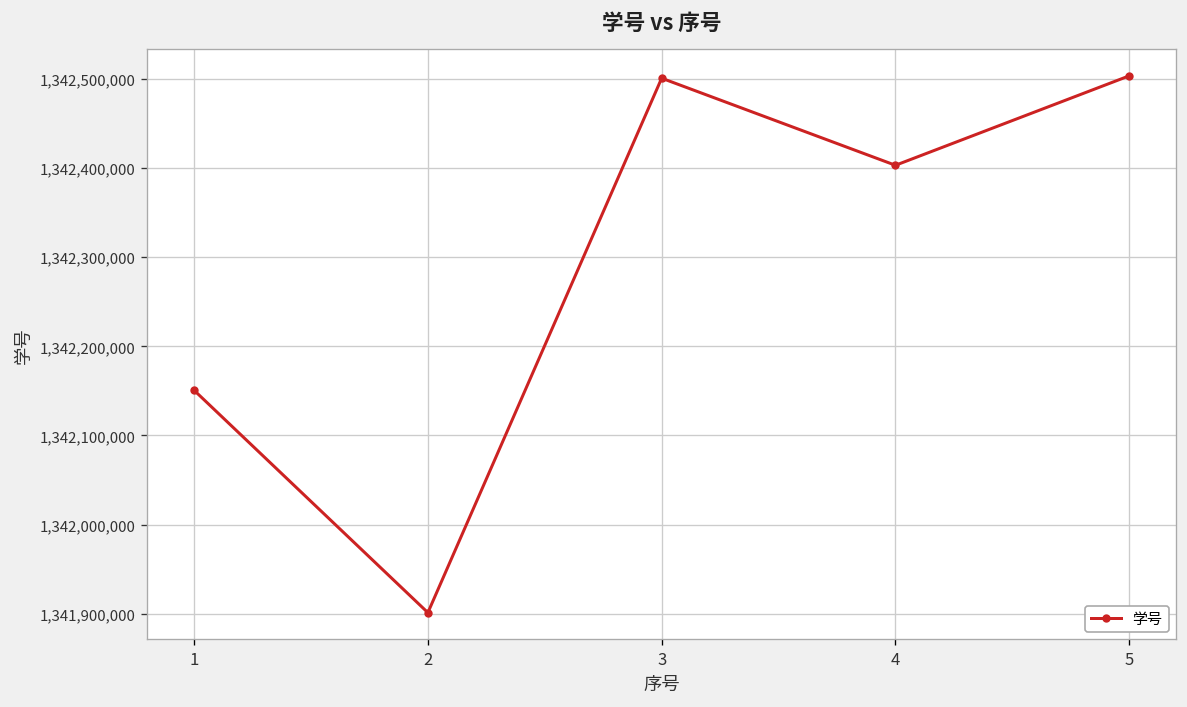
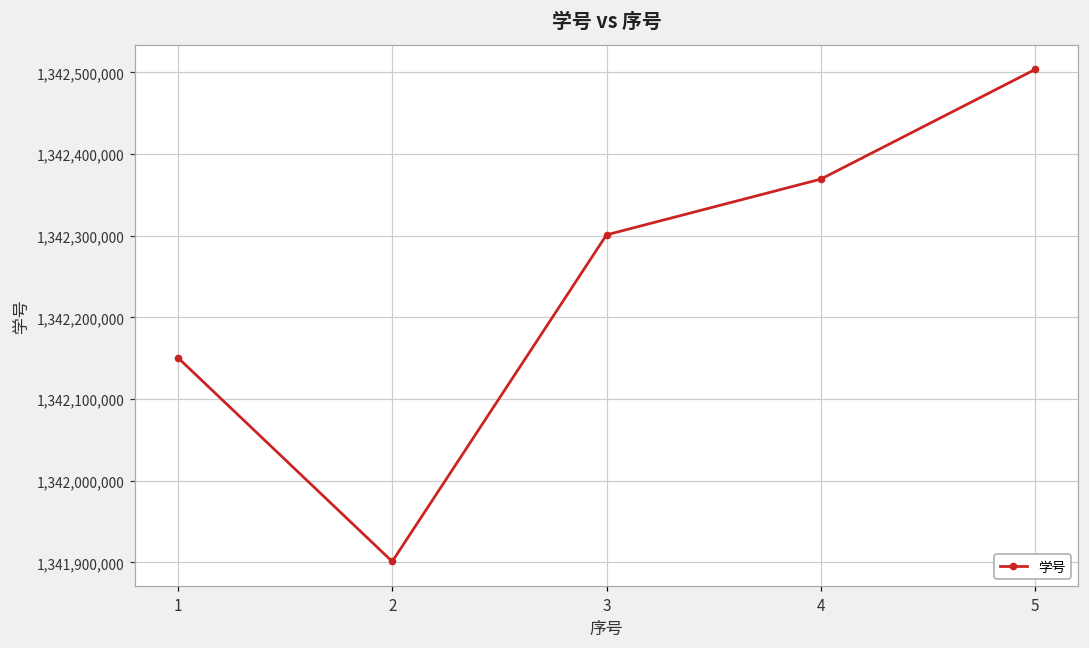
3: 1,342,500,000 -> 1,342,300,000
4: 1,342,400,000 -> 1,342,370,000
